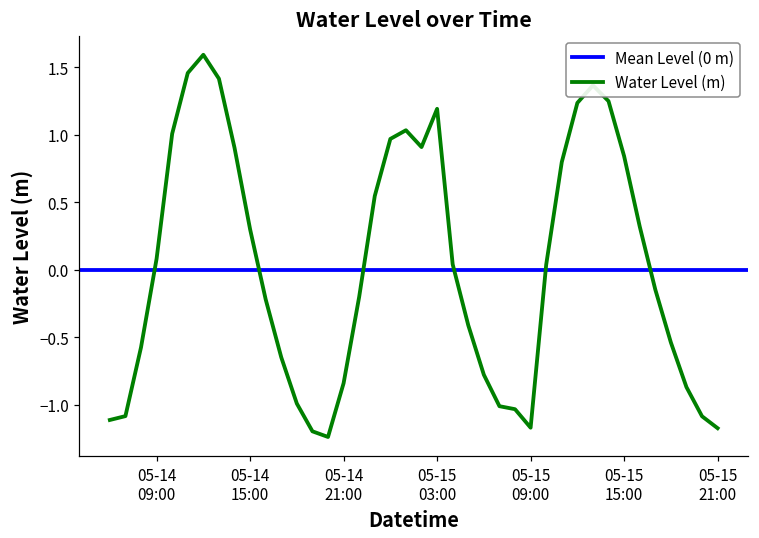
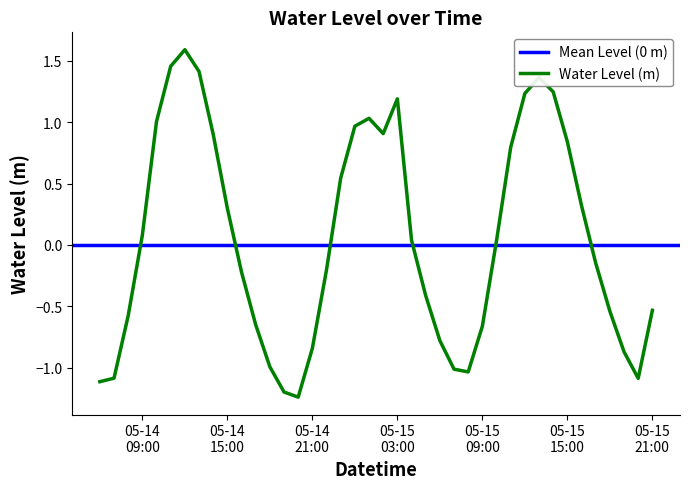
05-15 09:00: -1.17 -> -0.66
05-15 21:00: -1.18 -> -0.53
